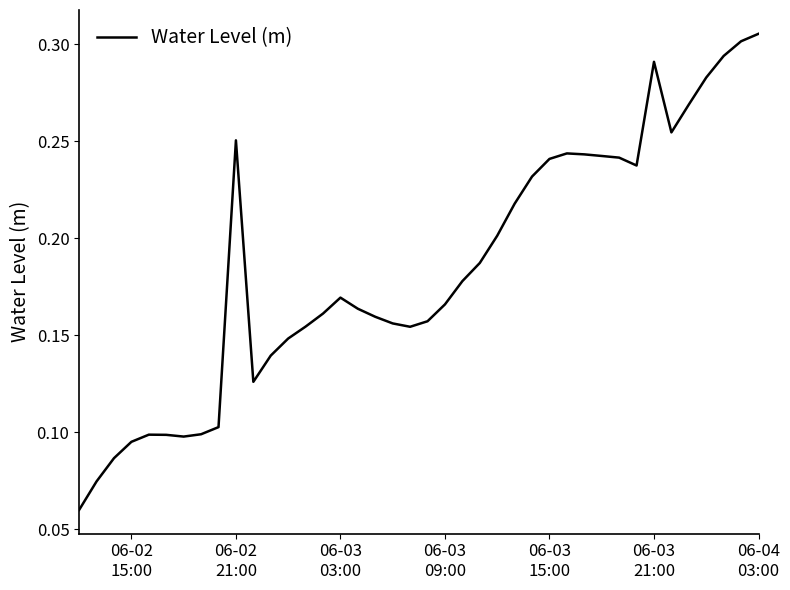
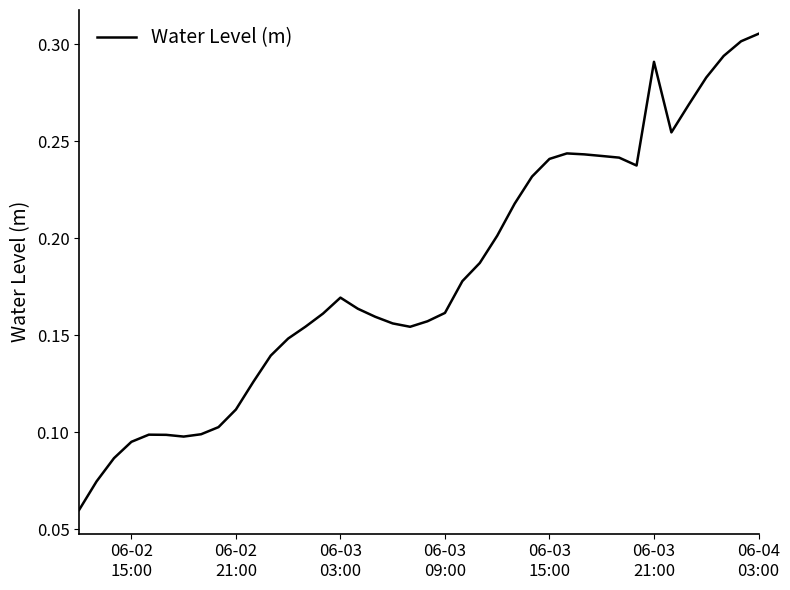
06-02 21:00: 0.251 -> 0.112
06-03 09:00: 0.166 -> 0.162
